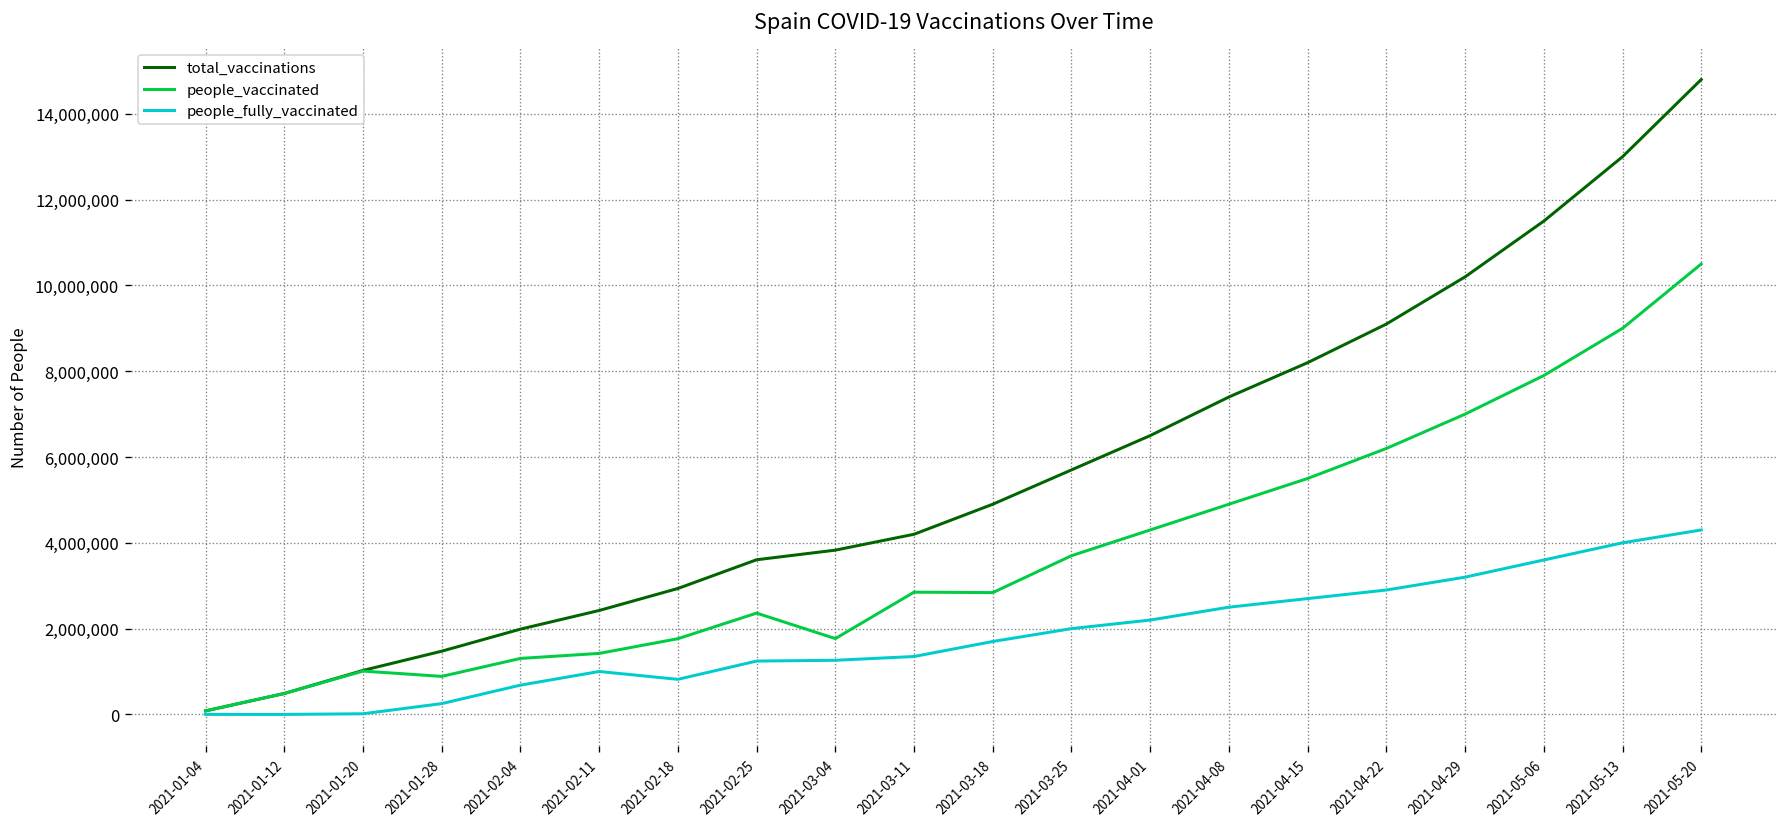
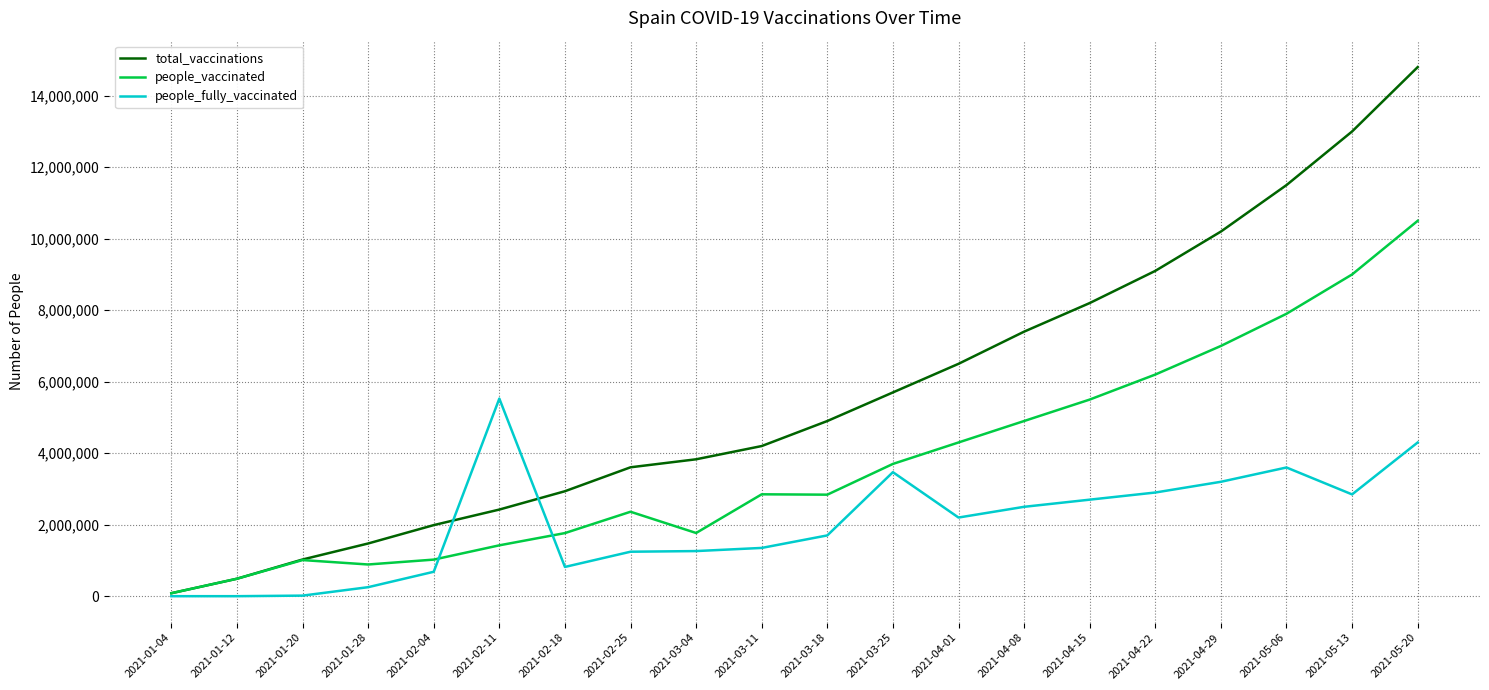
people_vaccinated, 2021-02-04: 1,300,000 -> 1,000,000
people_fully_vaccinated, 2021-02-11: 1,000,000 -> 5,500,000
people_fully_vaccinated, 2021-03-25: 2,000,000 -> 3,500,000
people_fully_vaccinated, 2021-05-13: 4,000,000 -> 2,800,000
